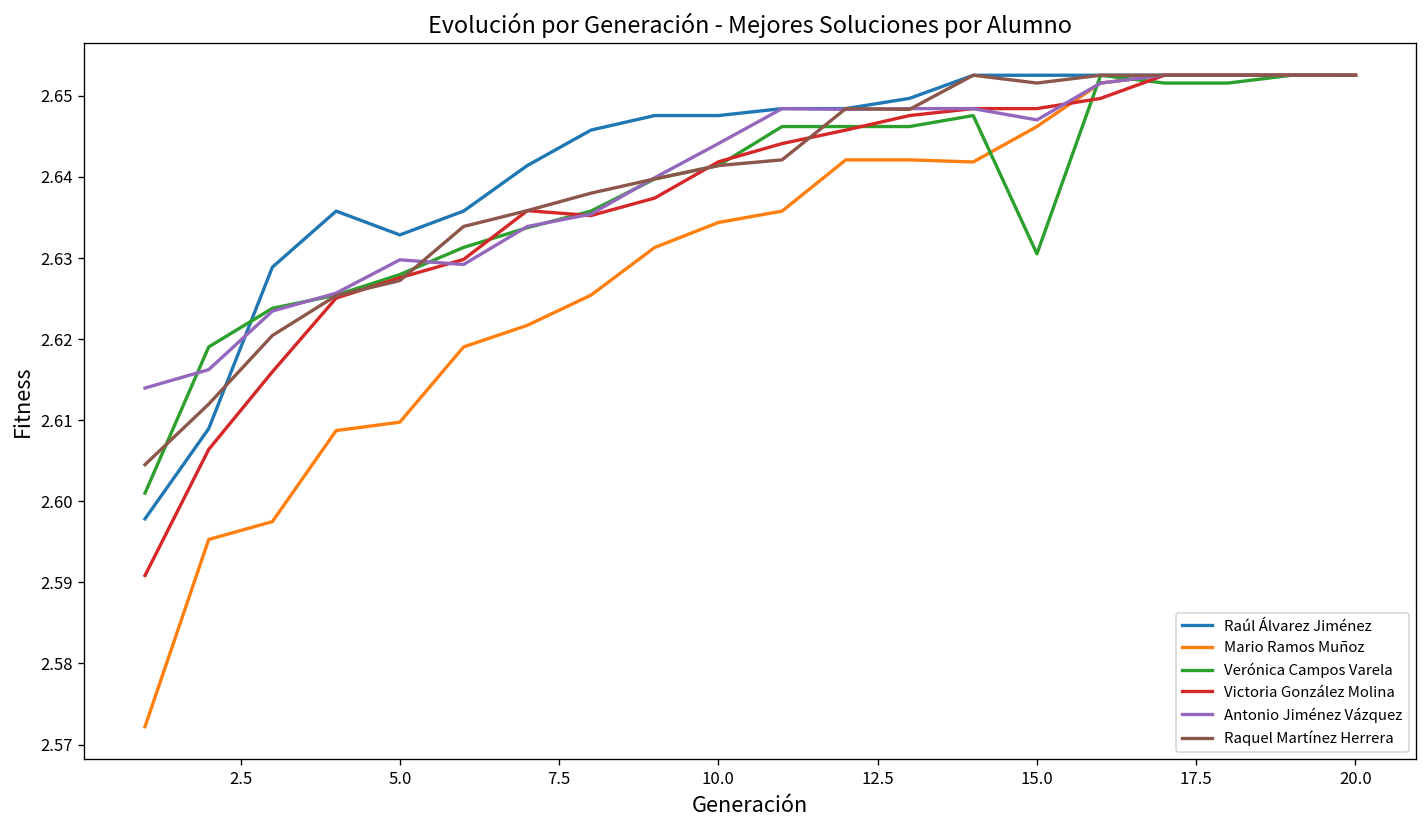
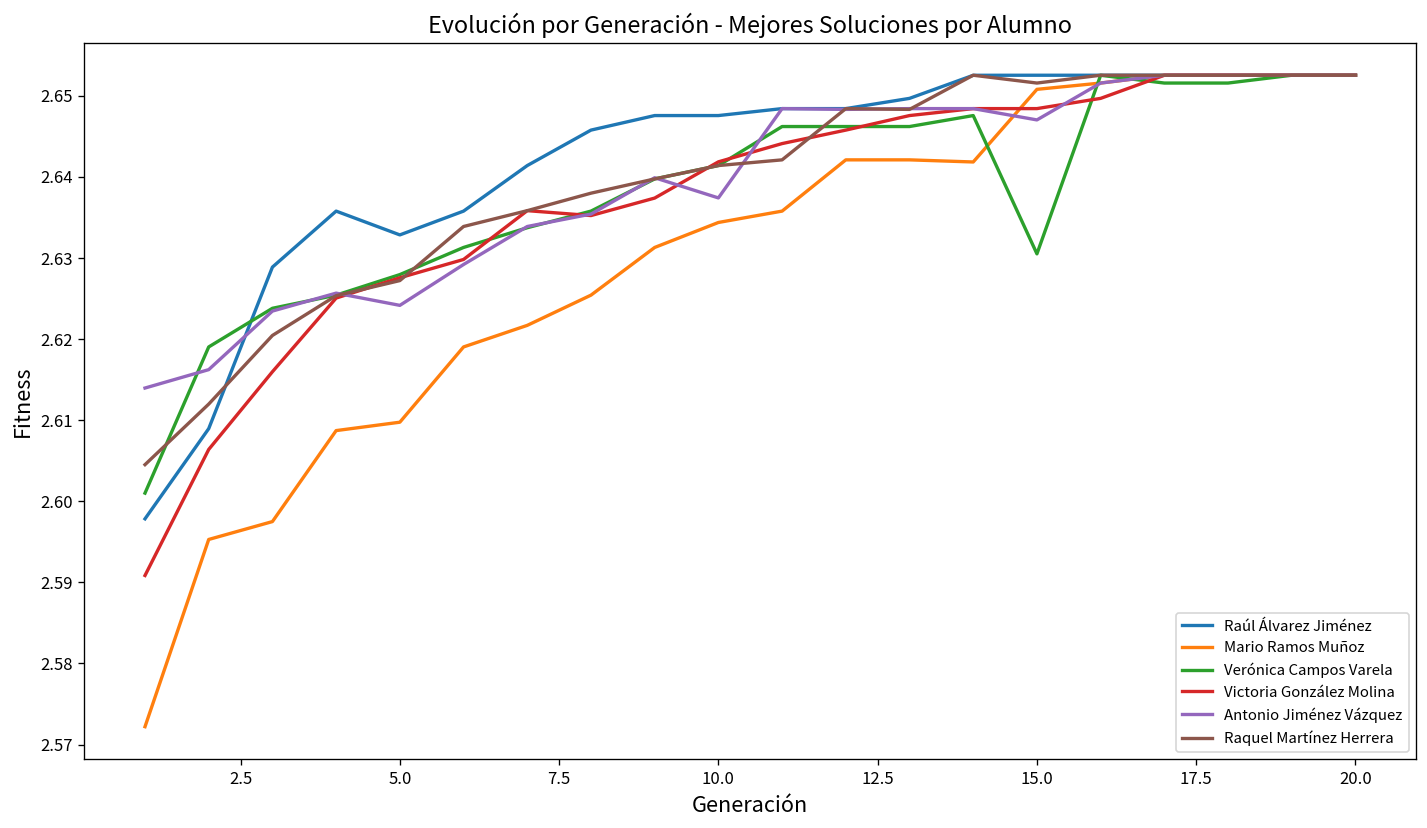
Antonio Jiménez Vázquez, 5.0: 2.630 -> 2.624
Antonio Jiménez Vázquez, 10.0: 2.644 -> 2.637
Mario Ramos Muñoz, 15.0: 2.646 -> 2.651
